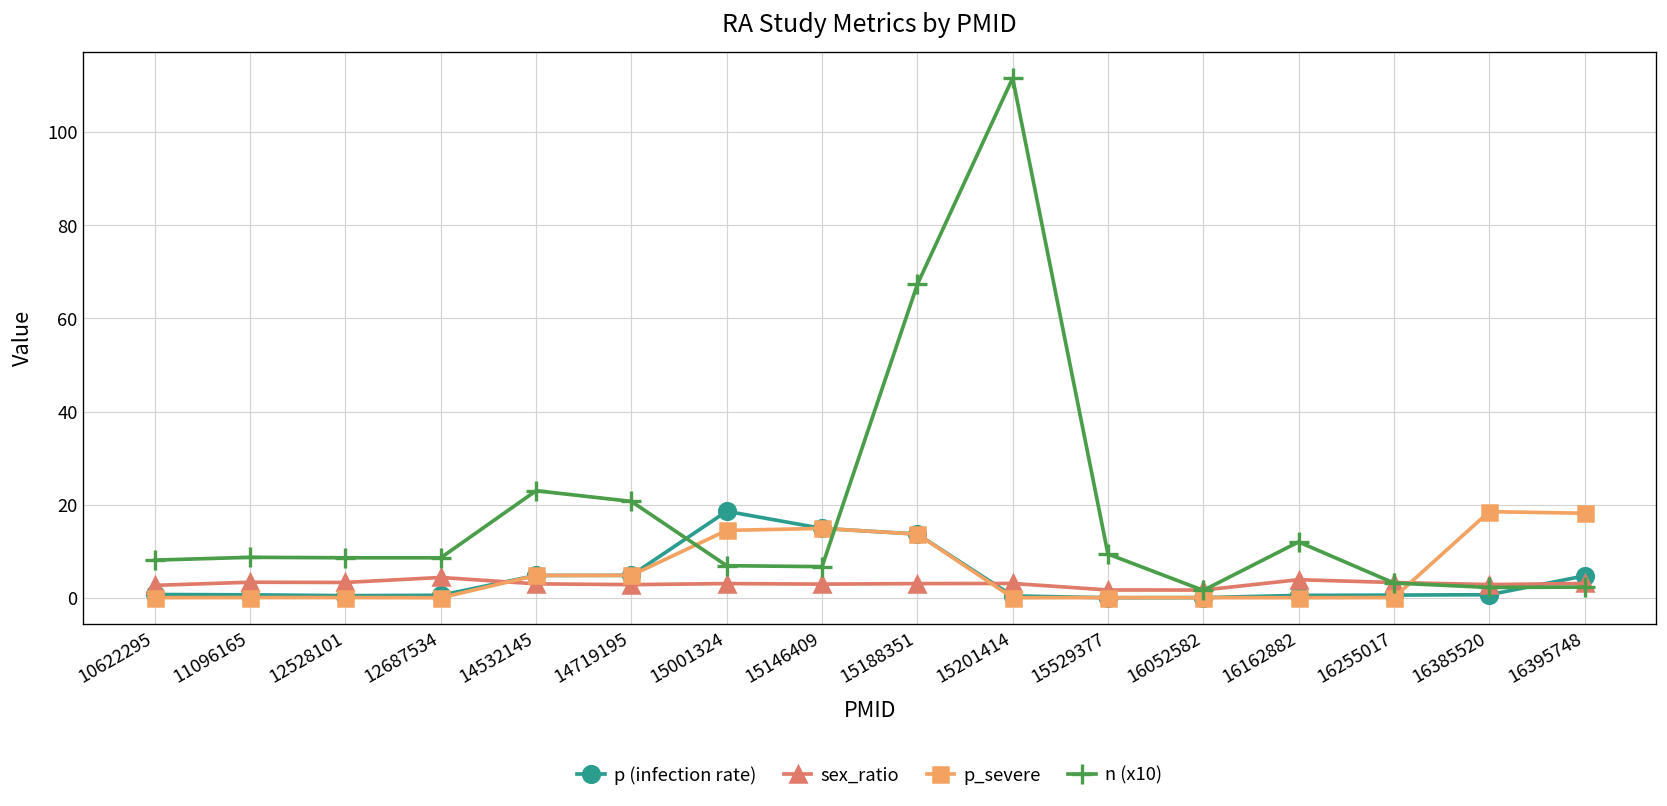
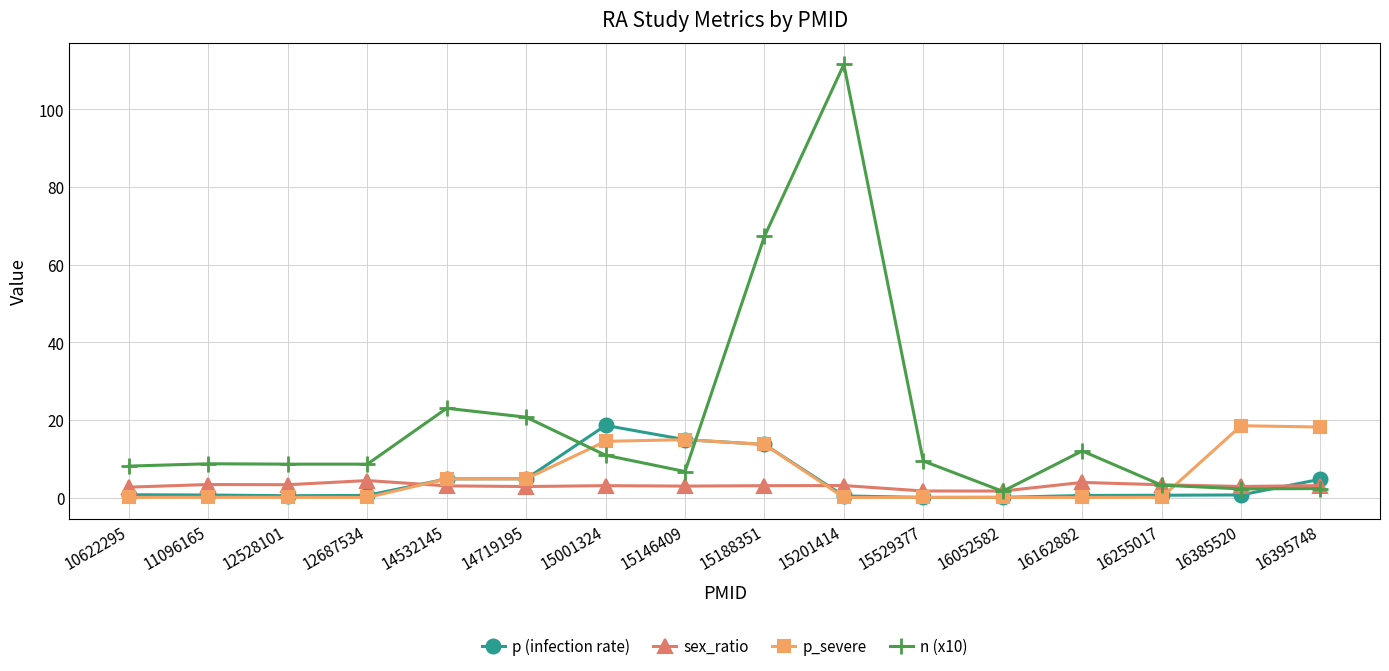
n (x10), 15001324: 7 -> 11
